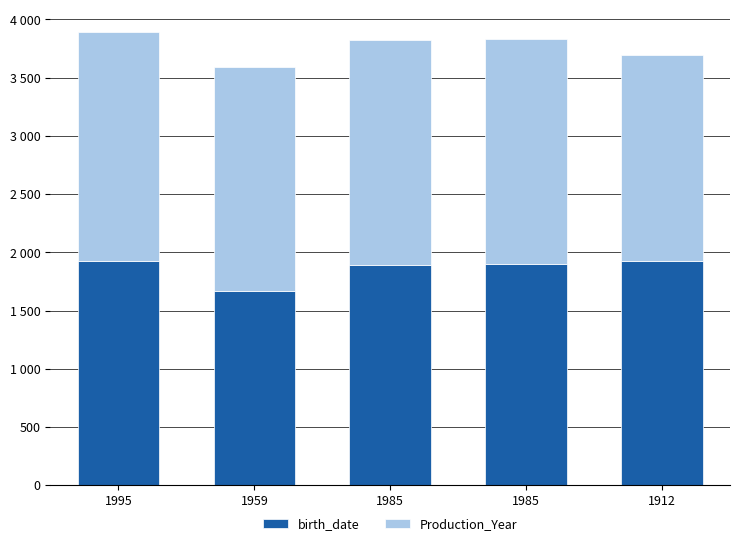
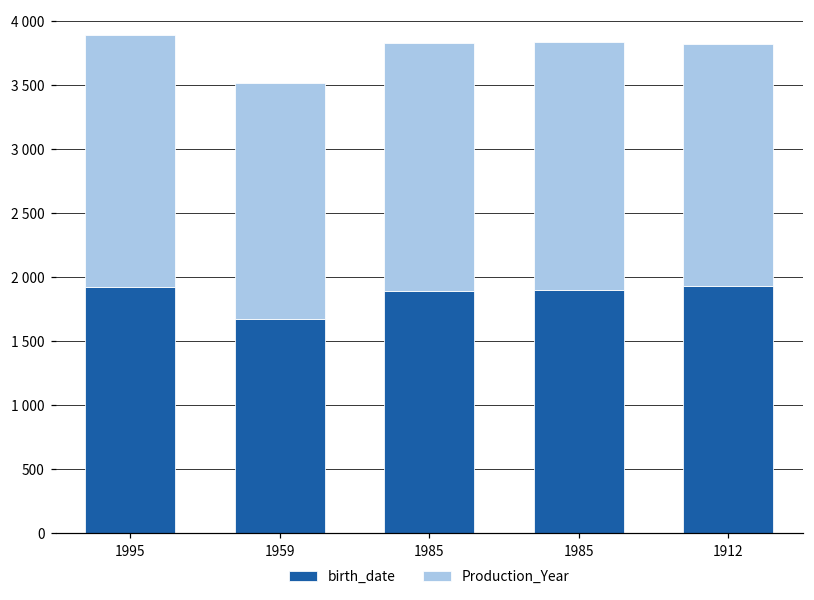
Production_Year, 1959: 1920 -> 1840
Production_Year, 1912: 1770 -> 1890
